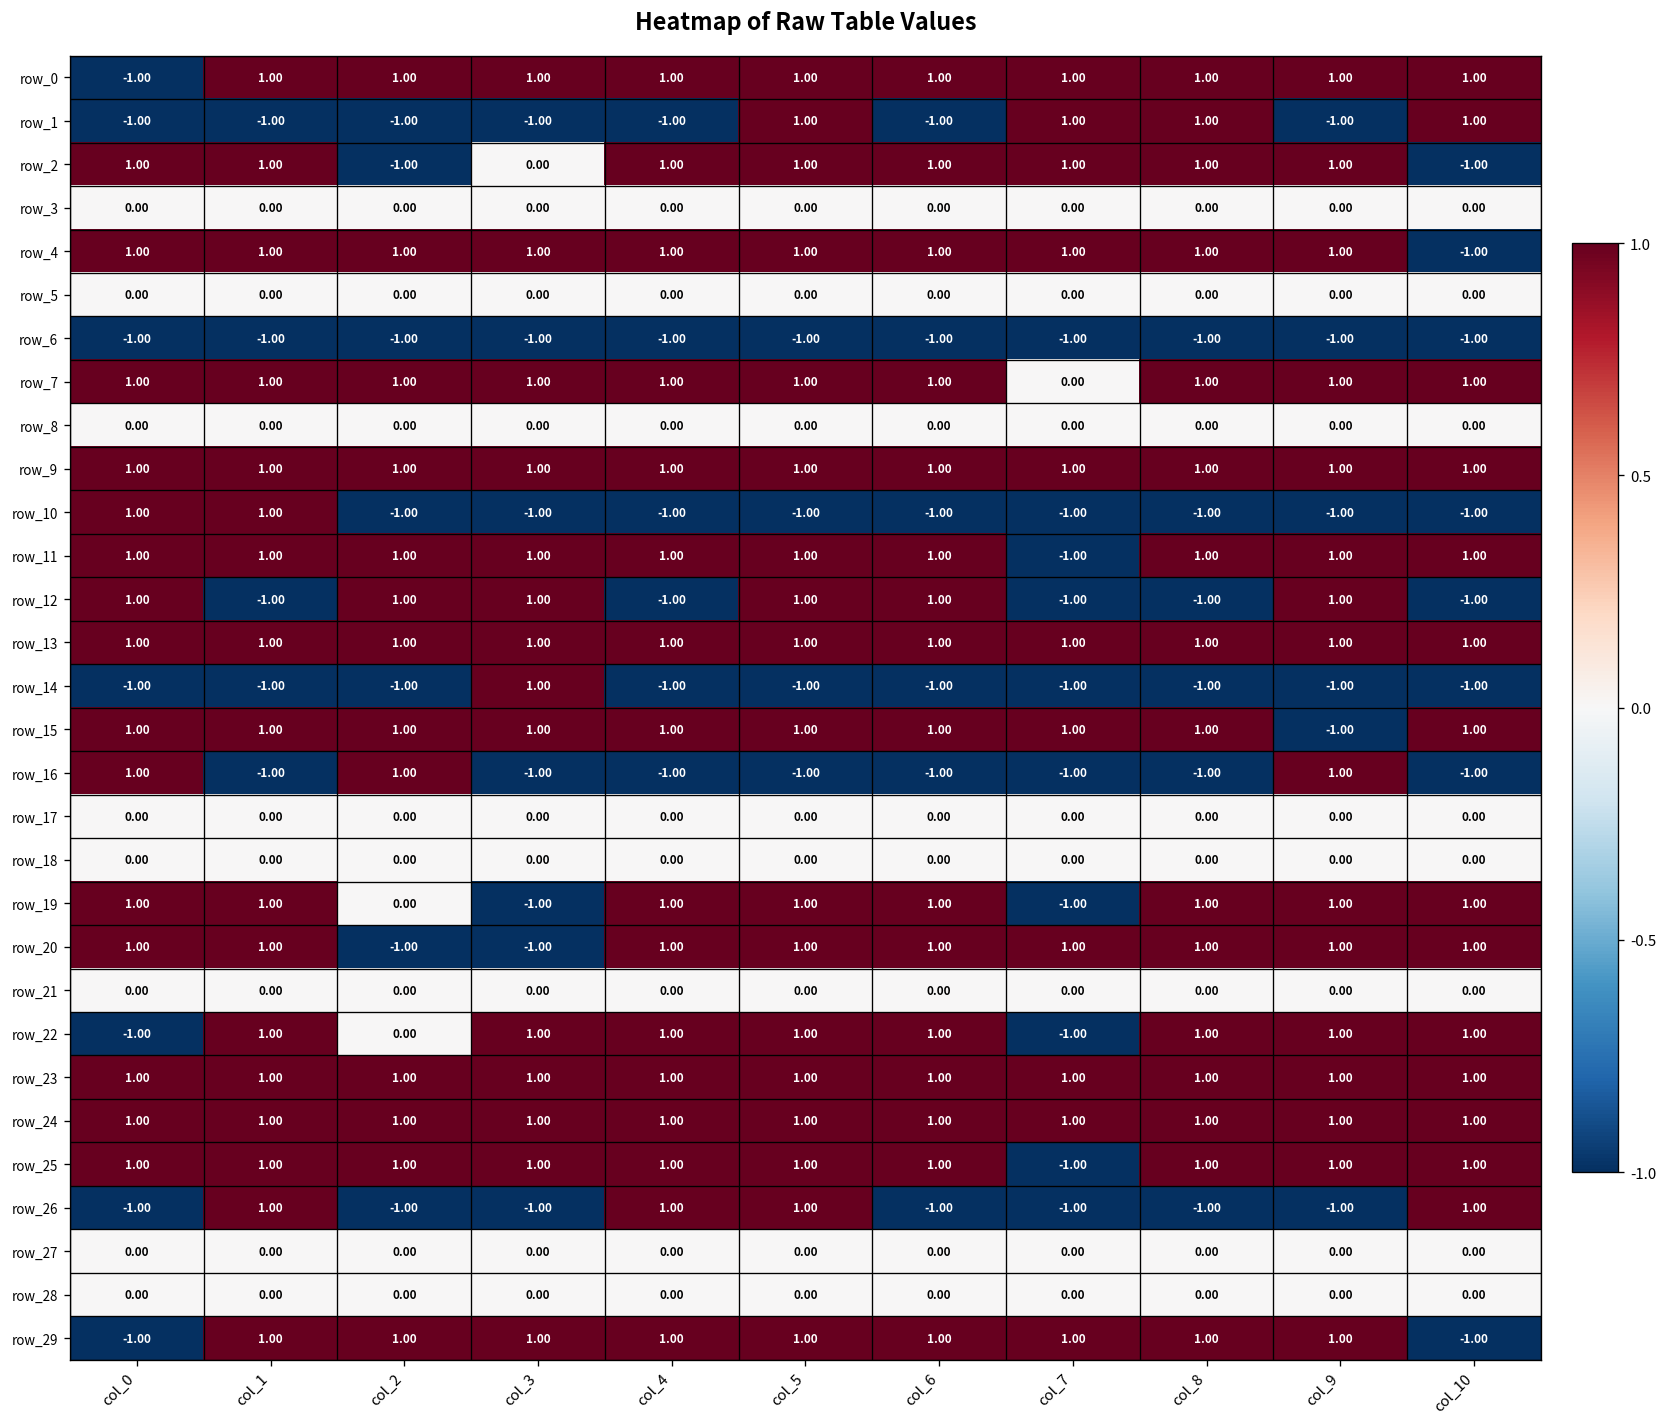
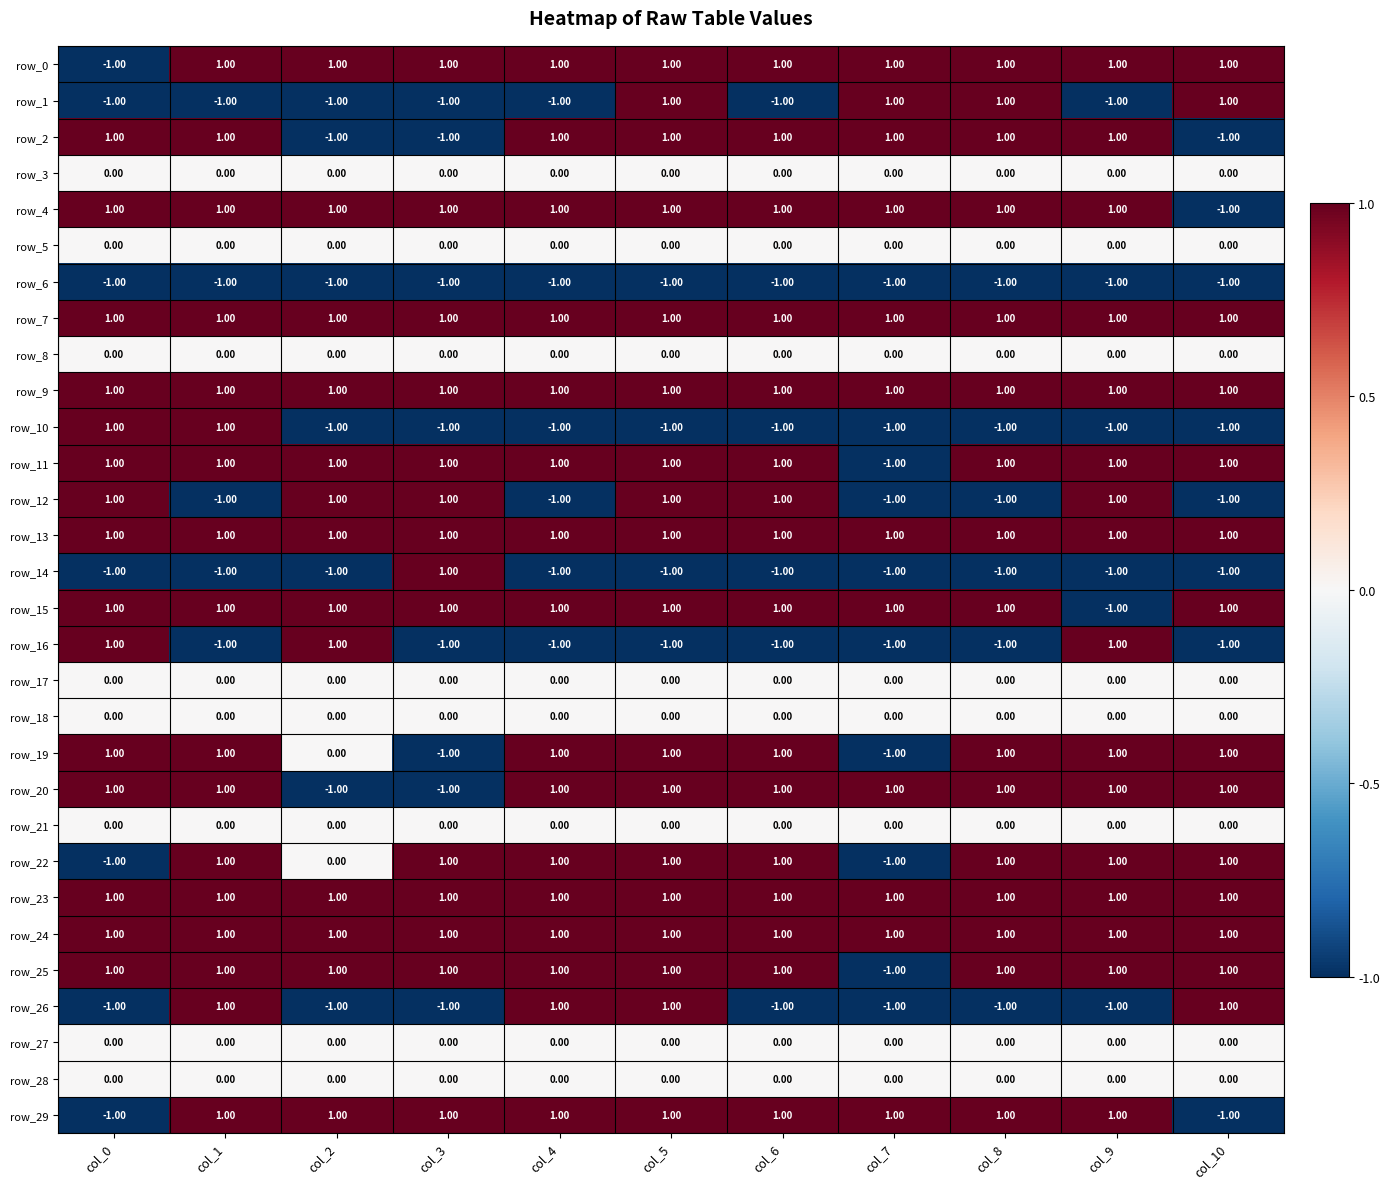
row_2, col_3: 0.00 -> -1.00
row_7, col_7: 0.00 -> 1.00
